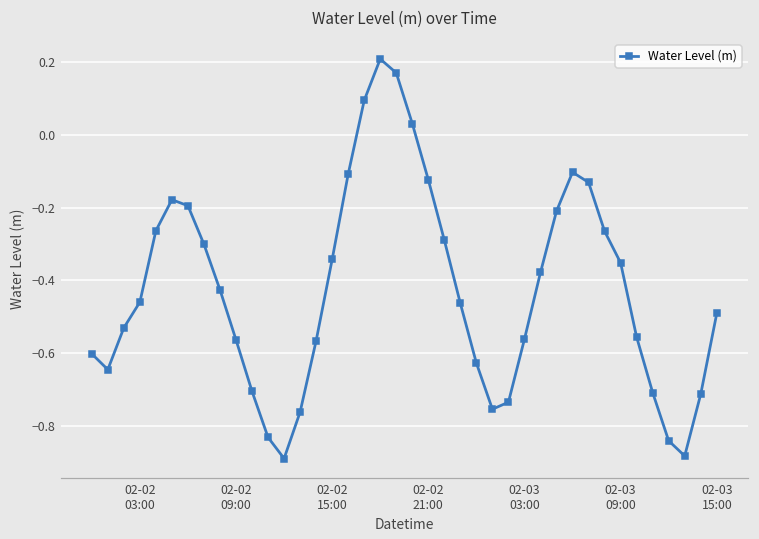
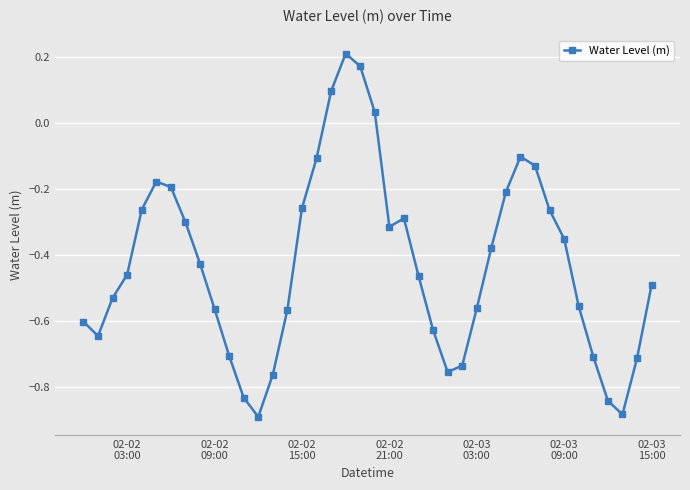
02-02 15:00: -0.34 -> -0.26
02-02 21:00: -0.12 -> -0.32
